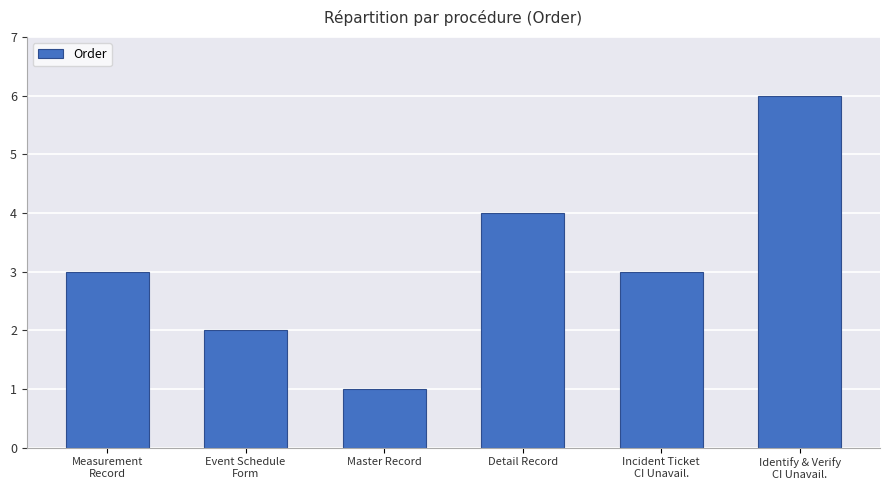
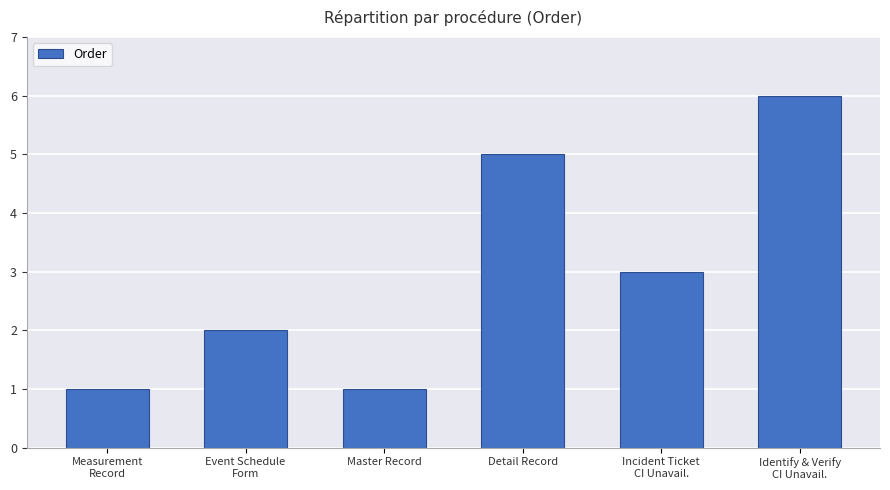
Measurement Record: 3 -> 1
Detail Record: 4 -> 5
